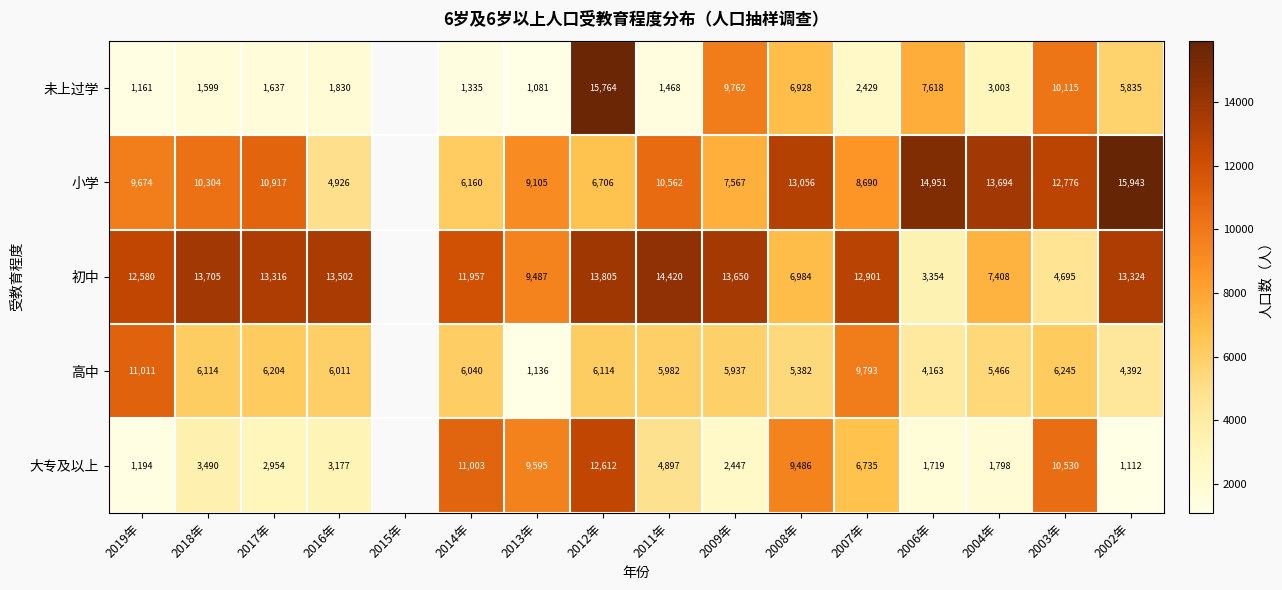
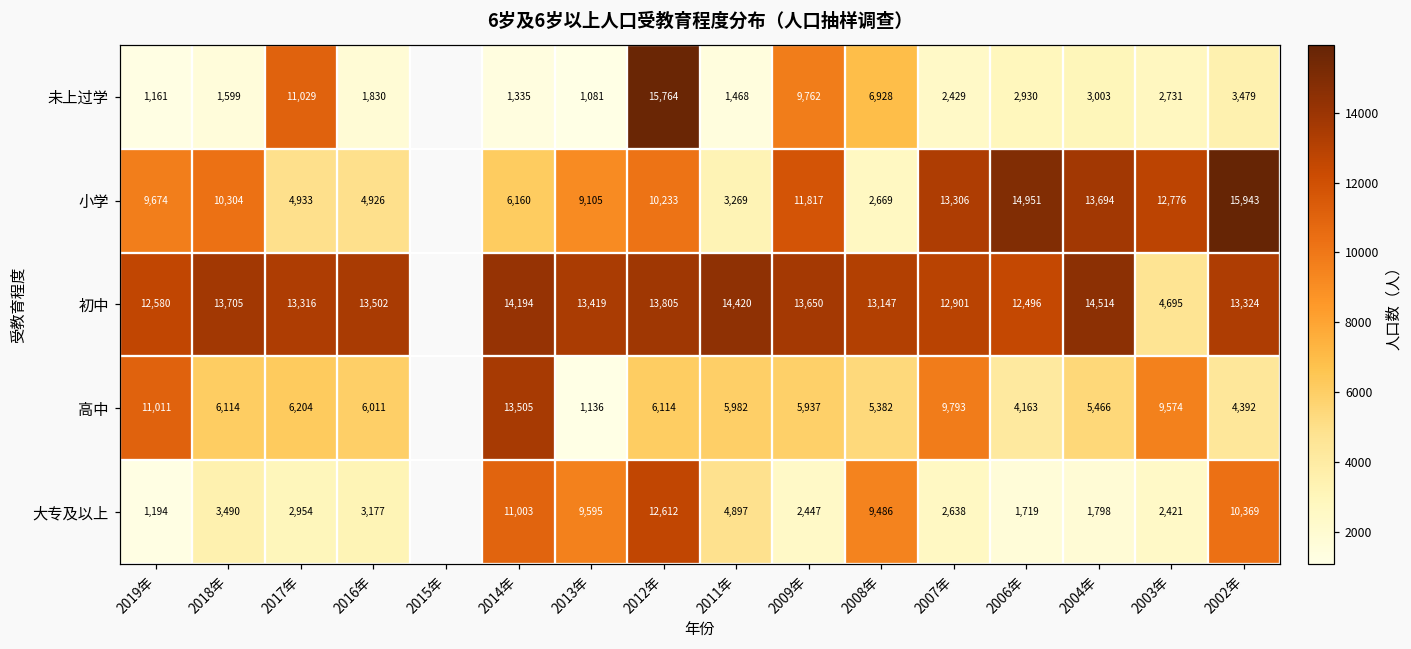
未上过学, 2017年: 1,637 -> 11,029
未上过学, 2006年: 7,618 -> 2,930
未上过学, 2003年: 10,115 -> 2,731
未上过学, 2002年: 5,835 -> 3,479
小学, 2017年: 10,917 -> 4,933
小学, 2012年: 6,706 -> 10,233
小学, 2011年: 10,562 -> 3,269
小学, 2009年: 7,567 -> 11,817
小学, 2008年: 13,056 -> 2,669
小学, 2007年: 8,690 -> 13,306
初中, 2014年: 11,957 -> 14,194
初中, 2013年: 9,487 -> 13,419
初中, 2008年: 6,984 -> 13,147
初中, 2006年: 3,354 -> 12,496
初中, 2004年: 7,408 -> 14,514
高中, 2014年: 6,040 -> 13,505
高中, 2003年: 6,245 -> 9,574
大专及以上, 2007年: 6,735 -> 2,638
大专及以上, 2003年: 10,530 -> 2,421
大专及以上, 2002年: 1,112 -> 10,369
